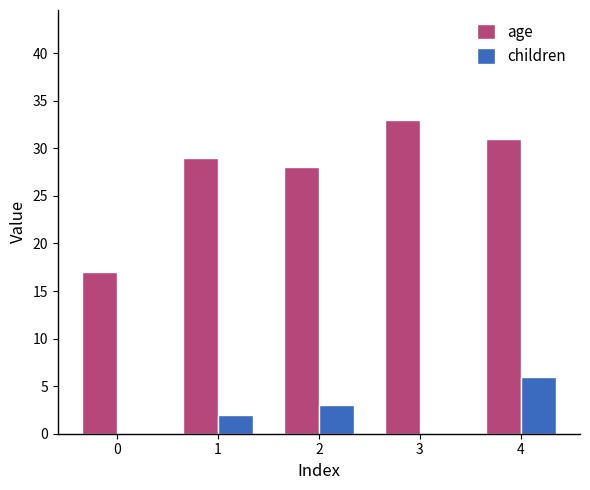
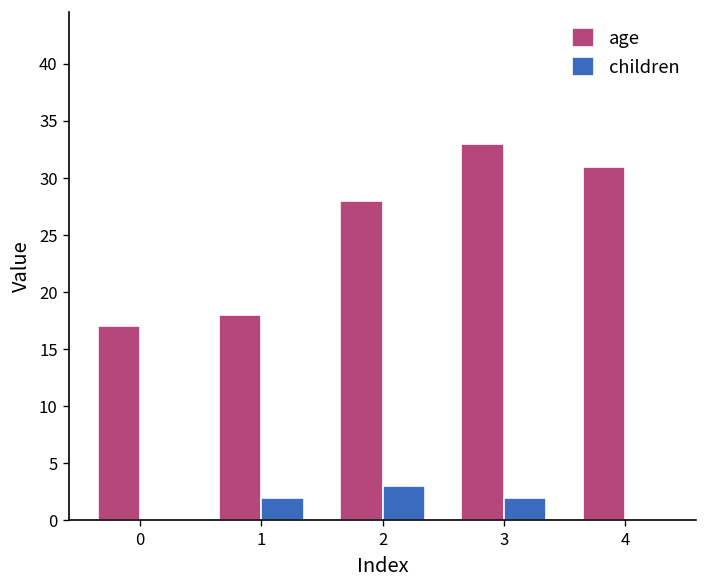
age, 1: 29 -> 18
children, 3: 0 -> 2
children, 4: 6 -> 0
